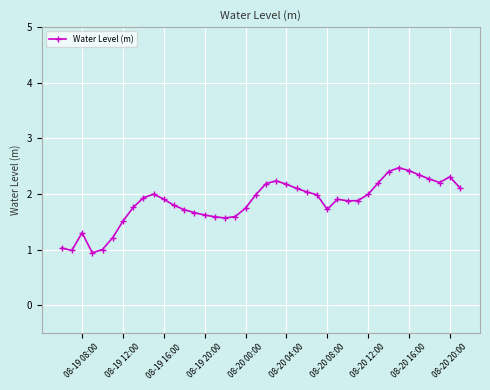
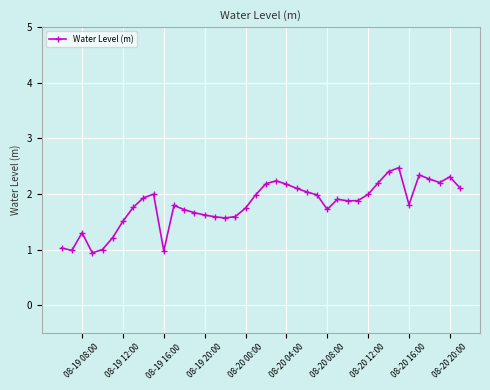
08-19 16:00: 1.9 -> 1.0
08-20 16:00: 2.4 -> 1.8
